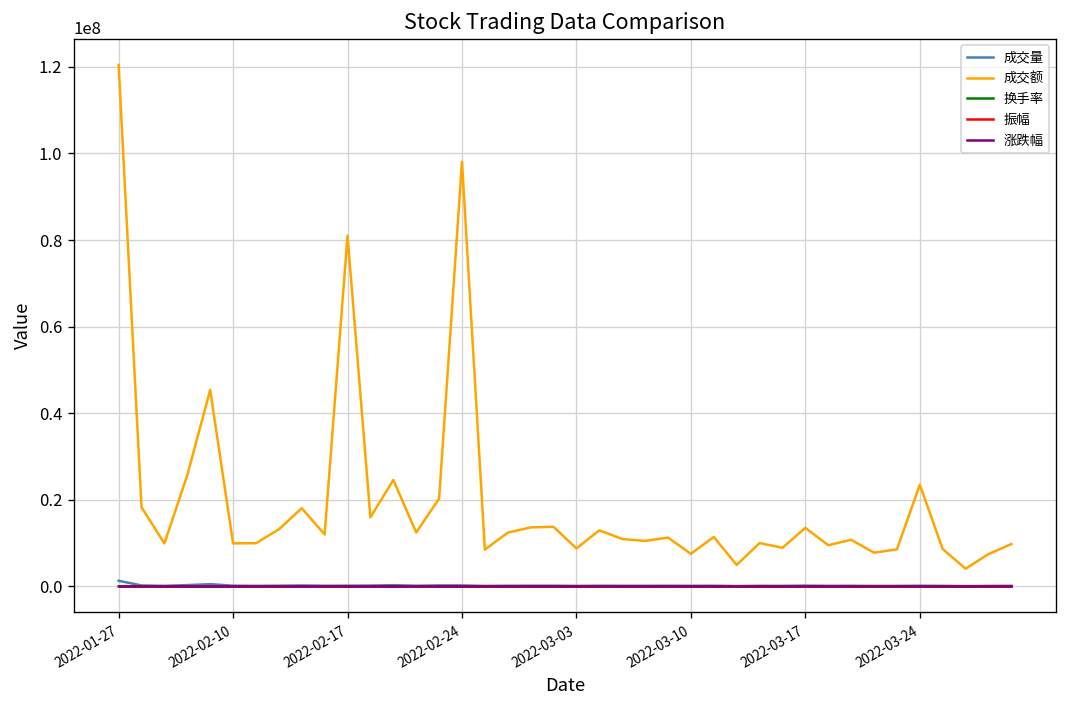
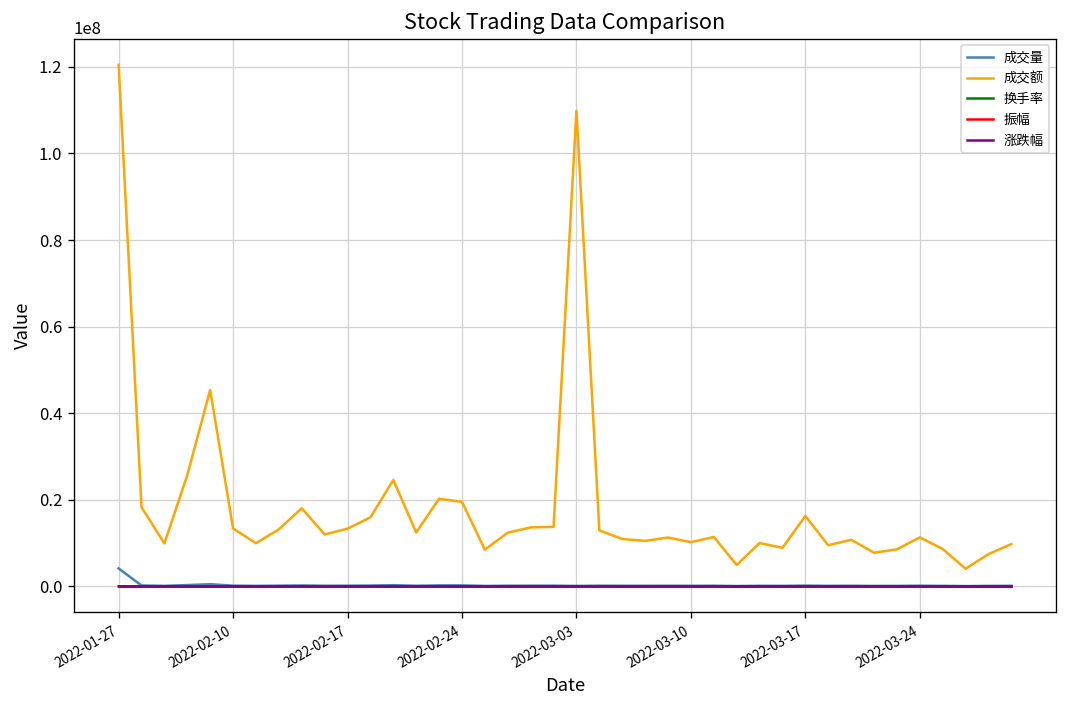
成交量, 2022-01-27: 1000000 -> 4000000
成交额, 2022-02-10: 10000000 -> 13000000
成交额, 2022-02-17: 81000000 -> 13000000
成交额, 2022-02-24: 98000000 -> 20000000
成交额, 2022-03-03: 9000000 -> 110000000
成交额, 2022-03-10: 8000000 -> 10000000
成交额, 2022-03-17: 14000000 -> 16000000
成交额, 2022-03-24: 23000000 -> 11000000
